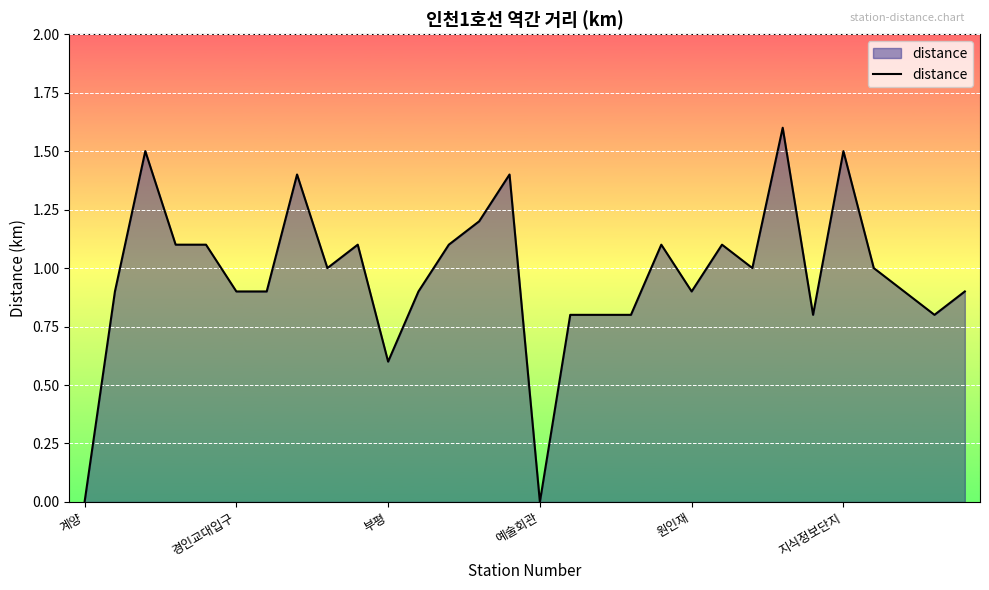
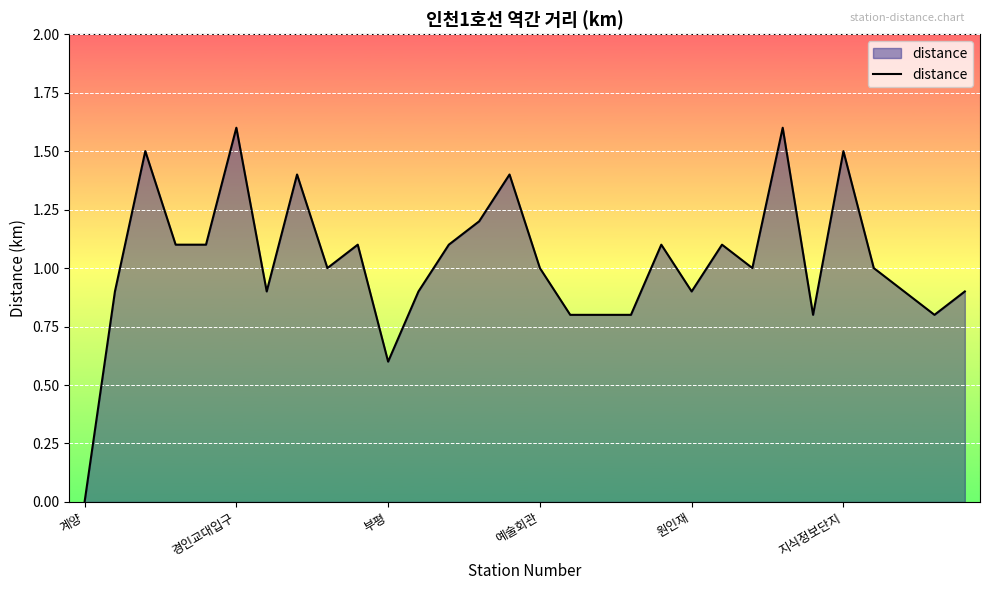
경인교대입구: 0.9 -> 1.6
예술회관: 0 -> 1
